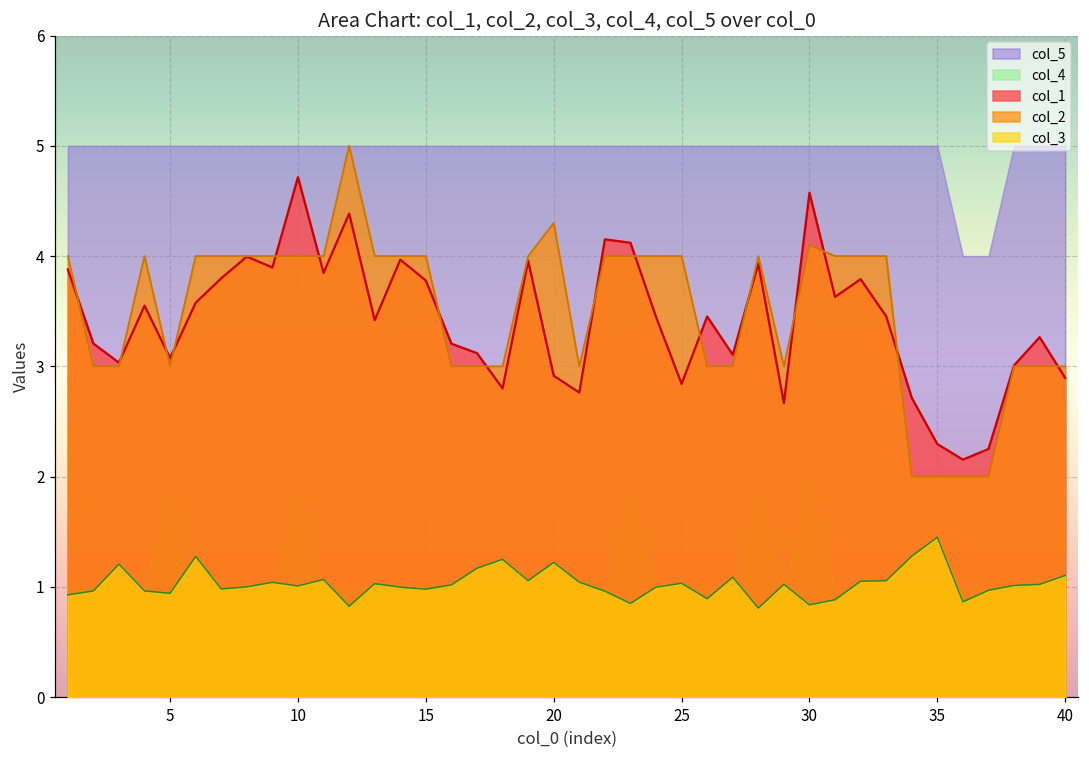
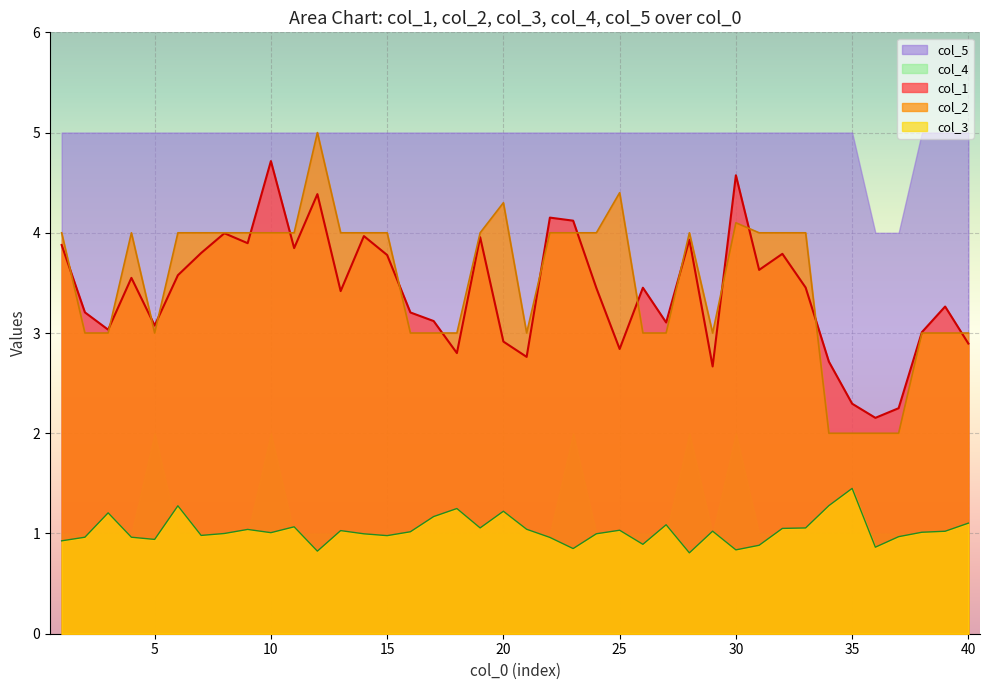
col_2, 25: 4.0 -> 4.4
